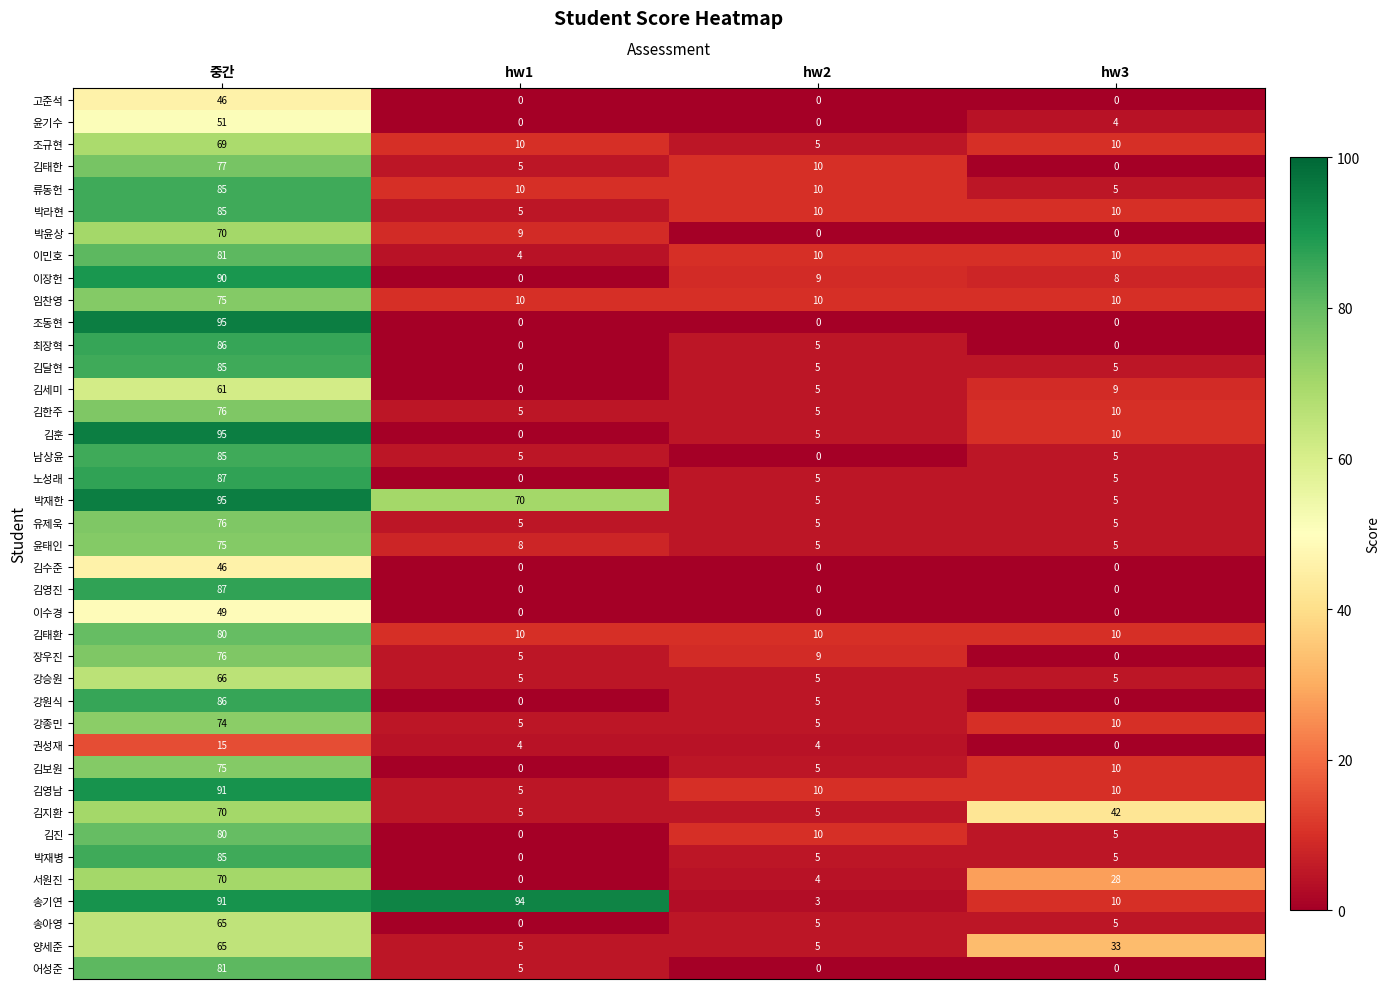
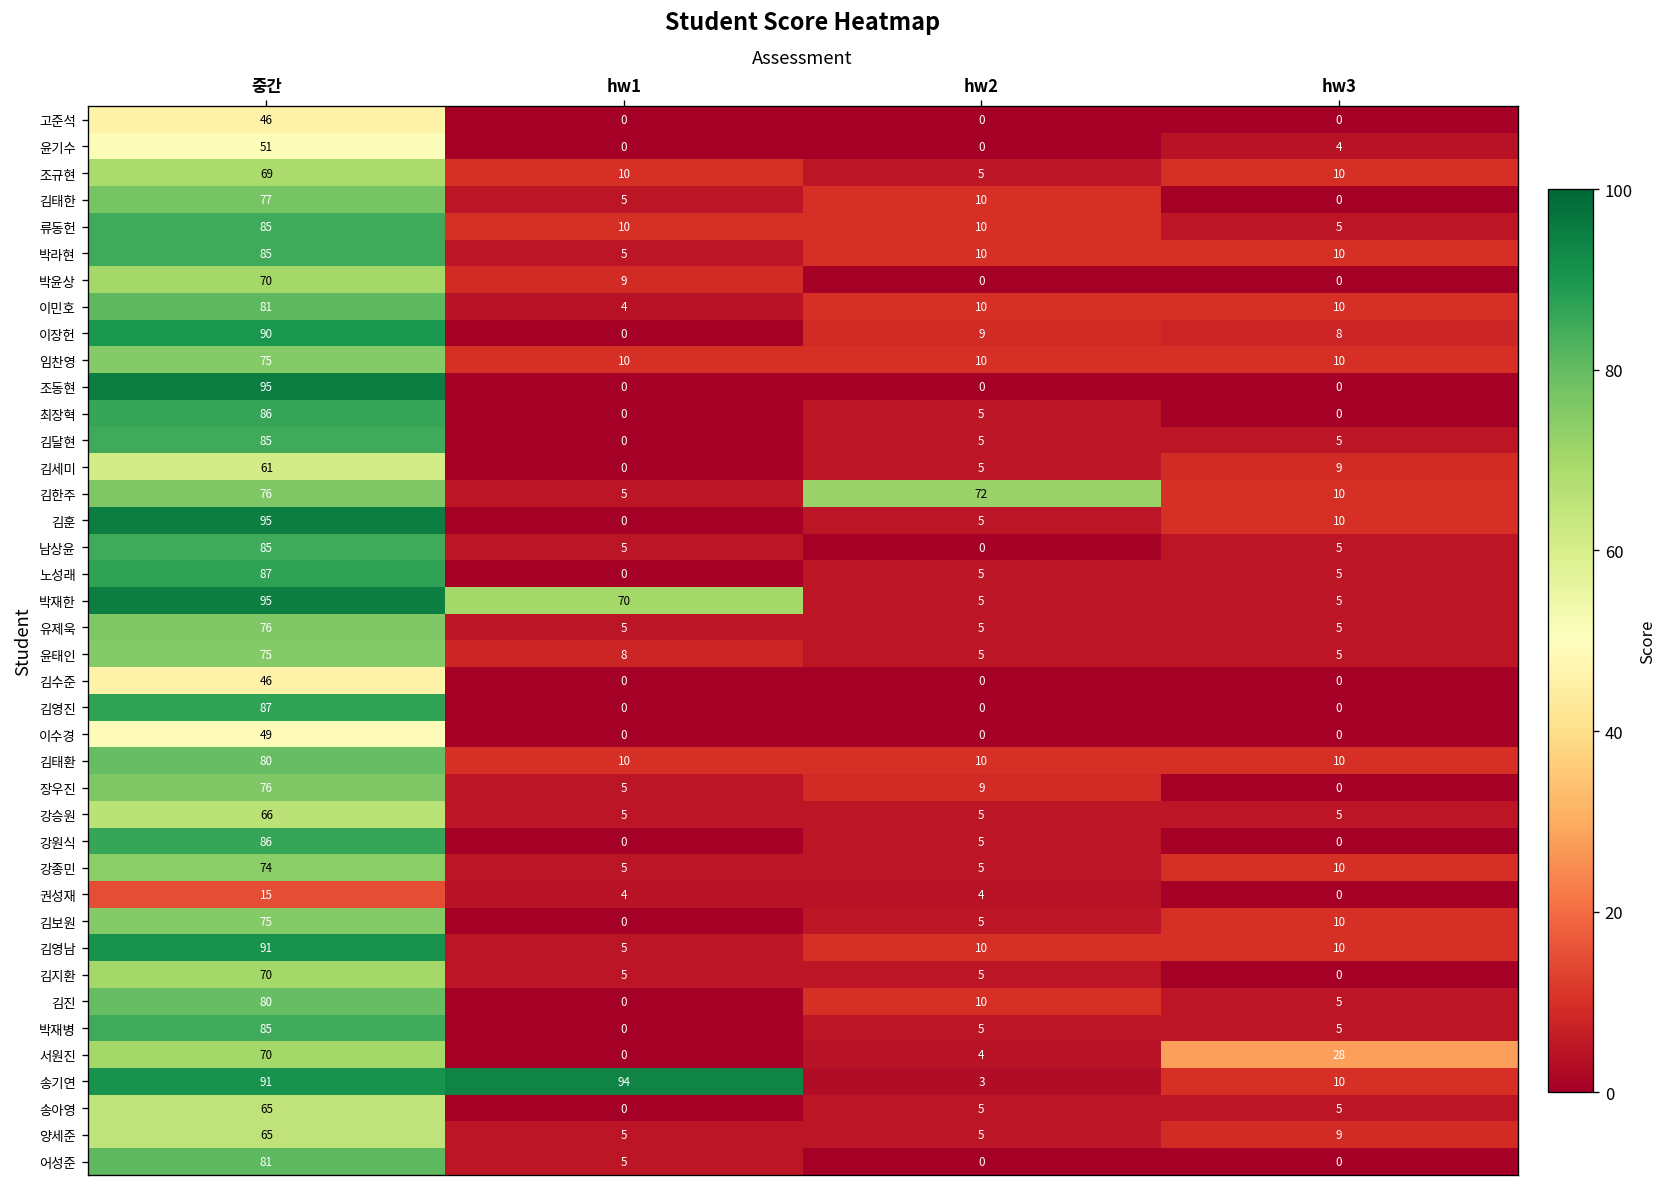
김한주, hw2: 5 -> 72
김지환, hw3: 42 -> 0
양세준, hw3: 33 -> 9
